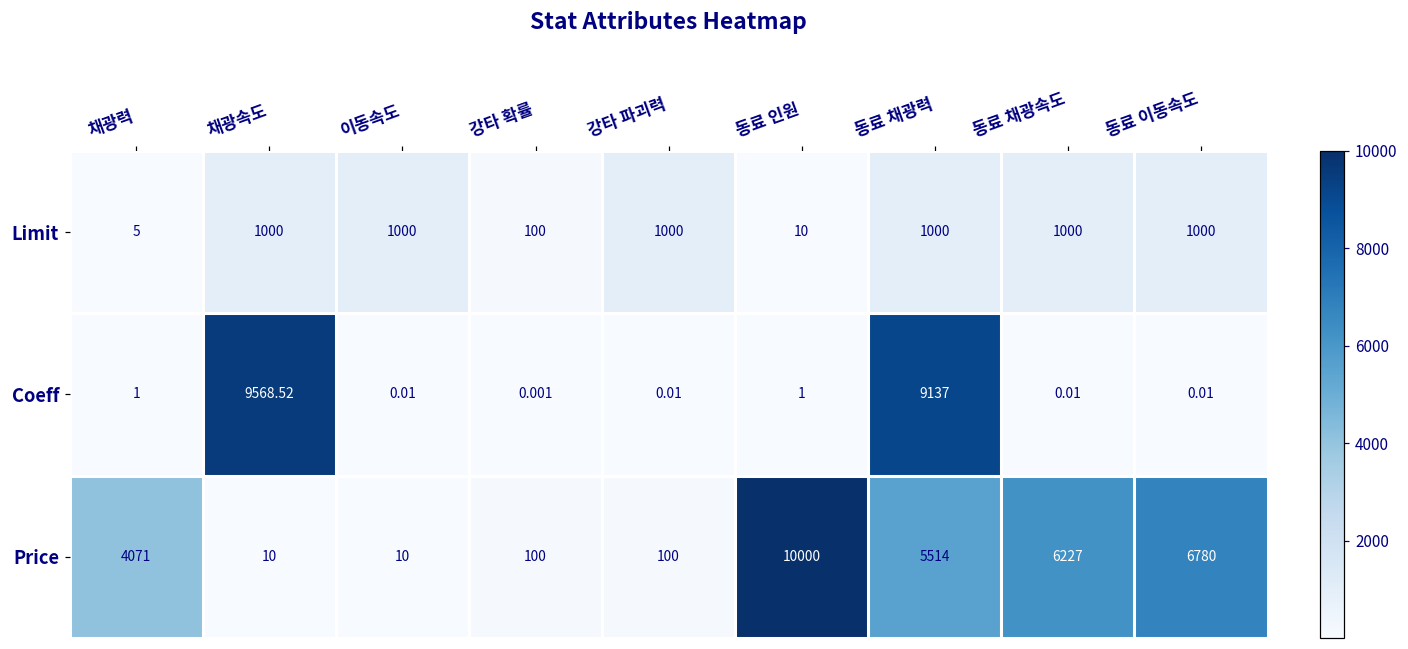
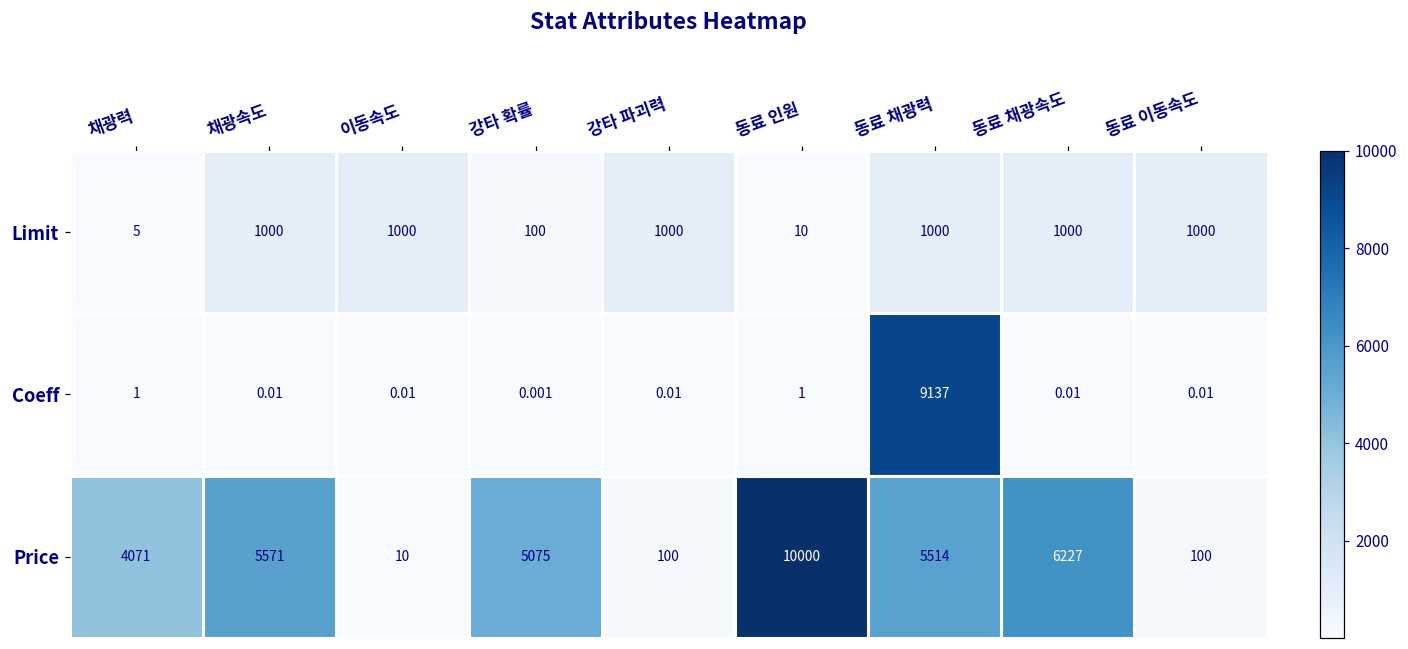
Coeff, 채광속도: 9568.52 -> 0.01
Price, 채광속도: 10 -> 5571
Price, 강타 확률: 100 -> 5075
Price, 동료 이동속도: 6780 -> 100
